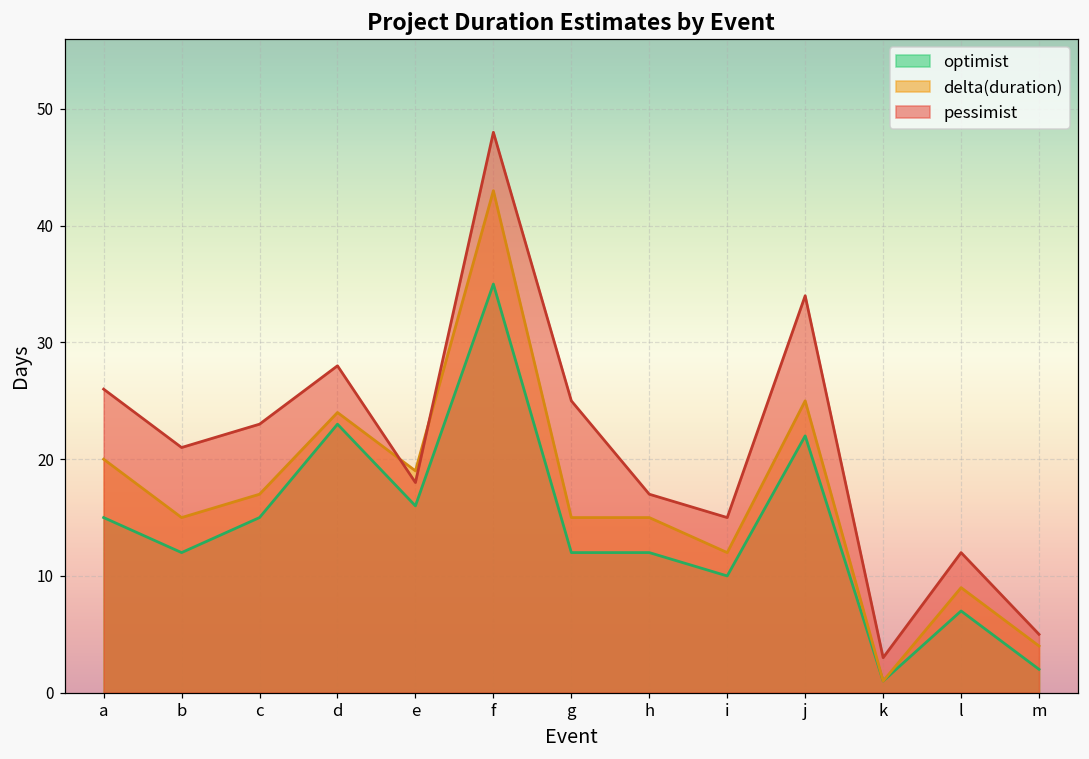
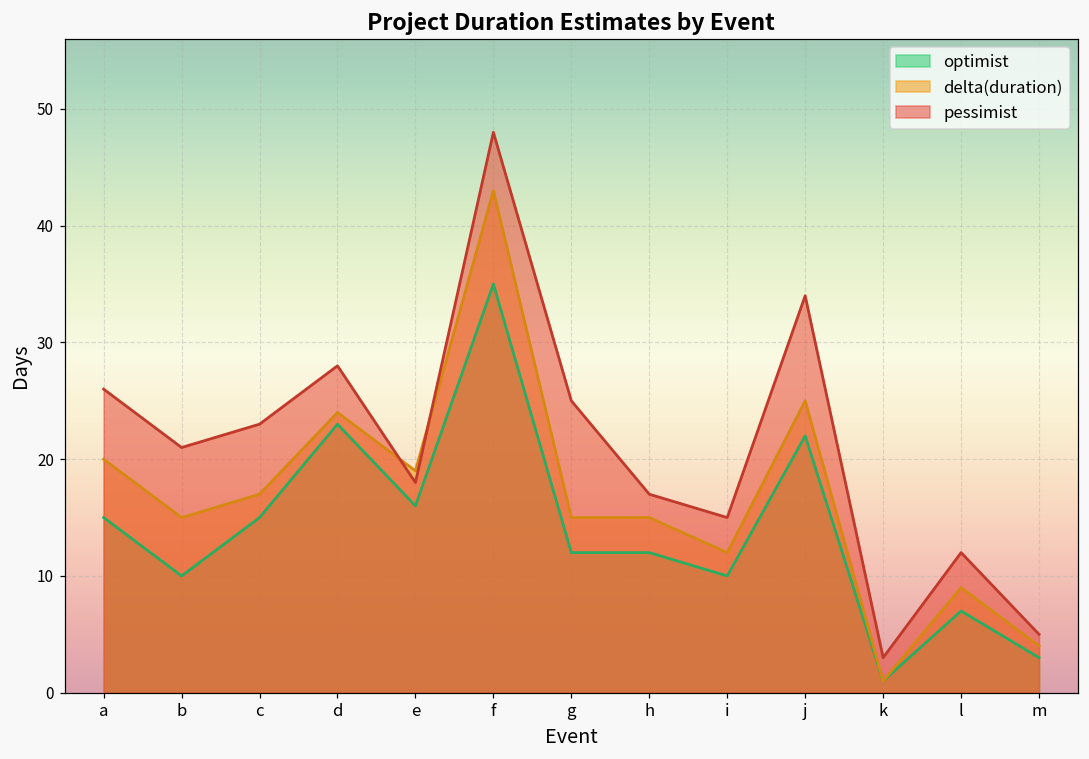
optimist, b: 12 -> 10
optimist, m: 2 -> 3
